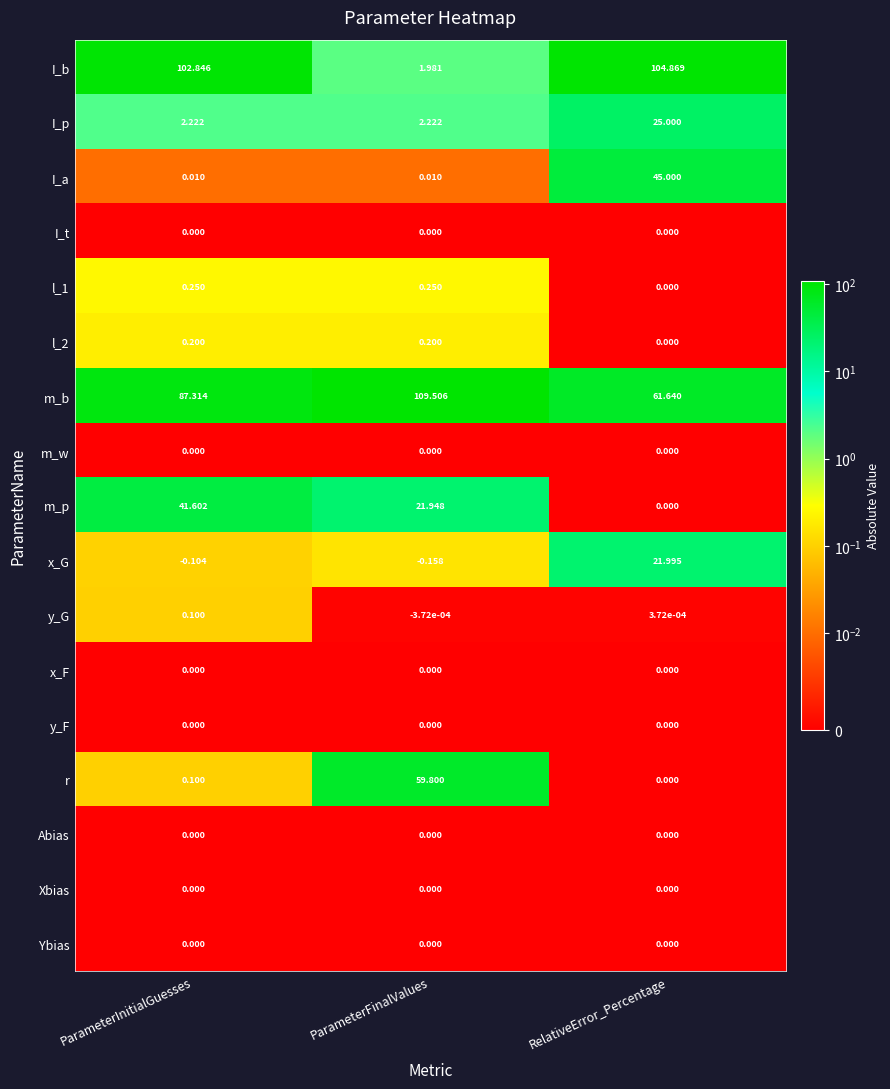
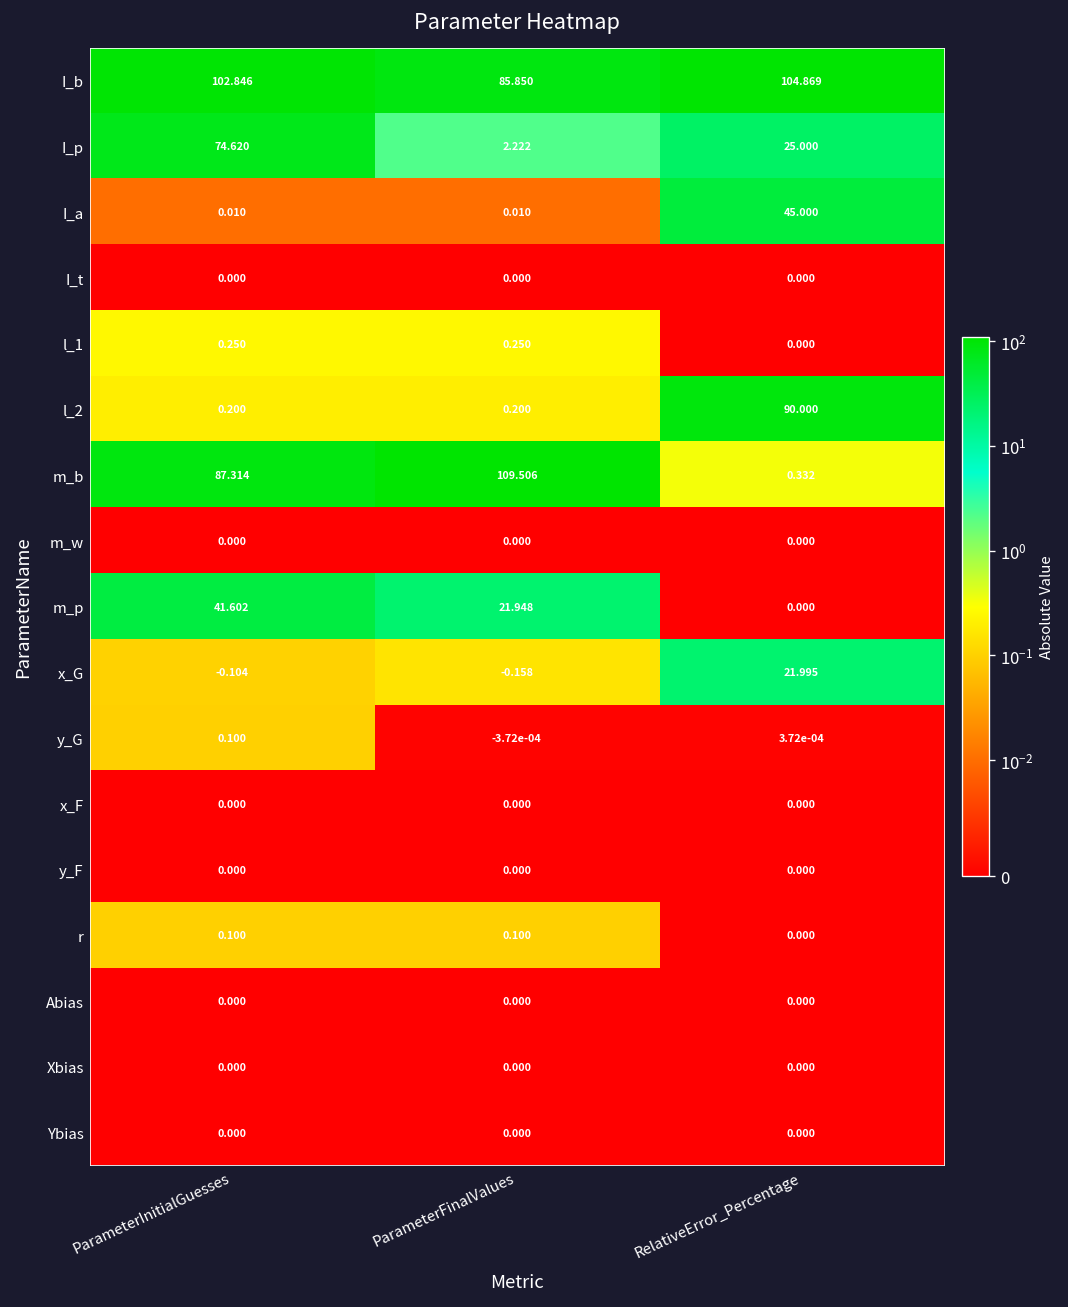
I_b, ParameterFinalValues: 1.981 -> 85.850
I_p, ParameterInitialGuesses: 2.222 -> 74.620
l_2, RelativeError_Percentage: 0.000 -> 90.000
m_b, RelativeError_Percentage: 61.640 -> 0.332
r, ParameterFinalValues: 59.800 -> 0.100
